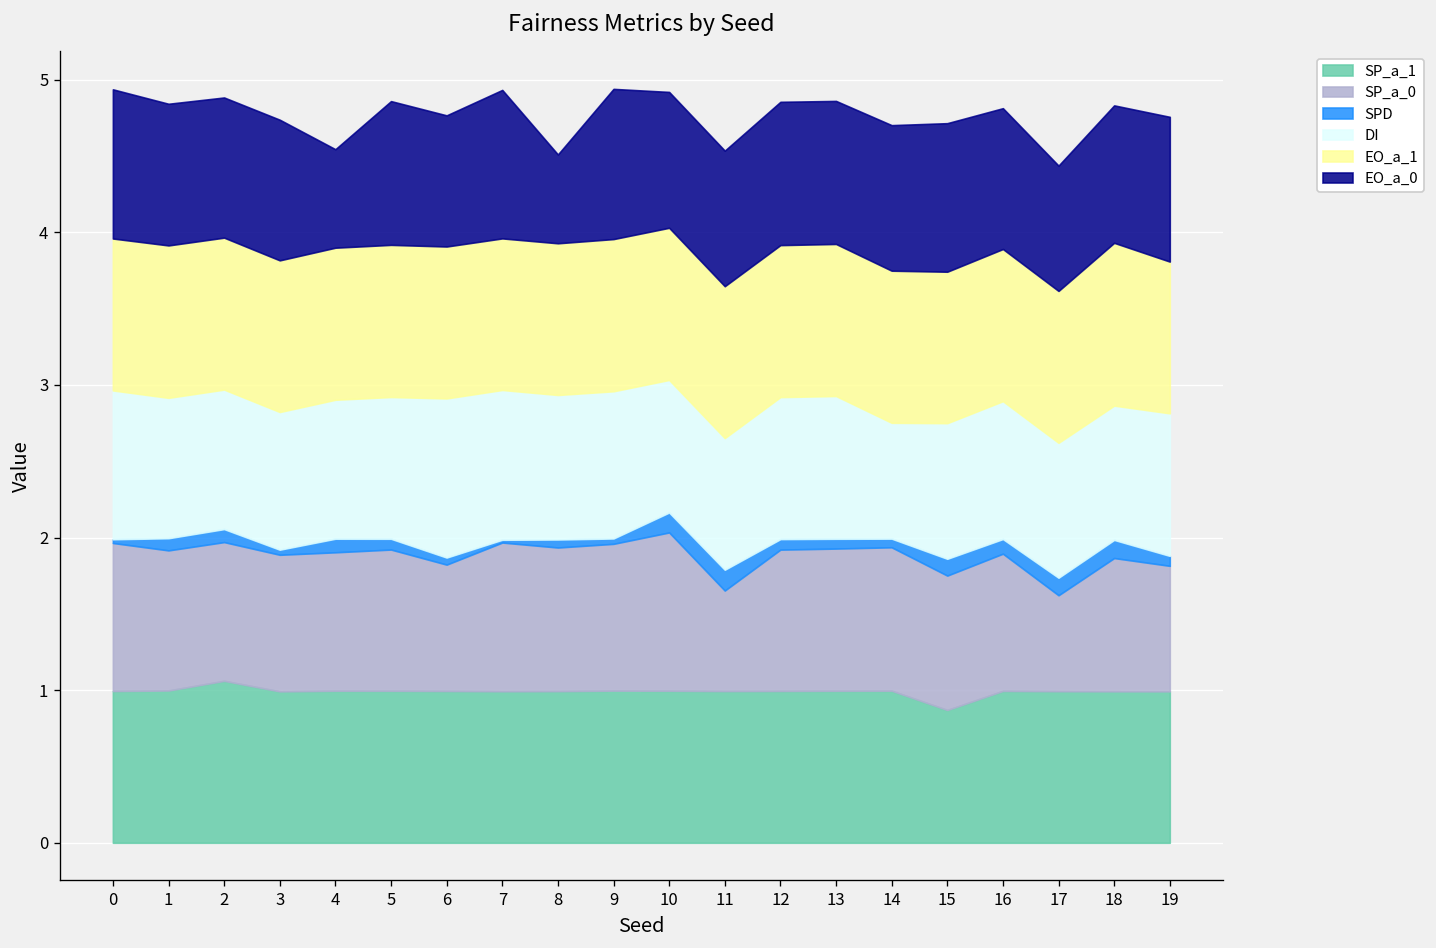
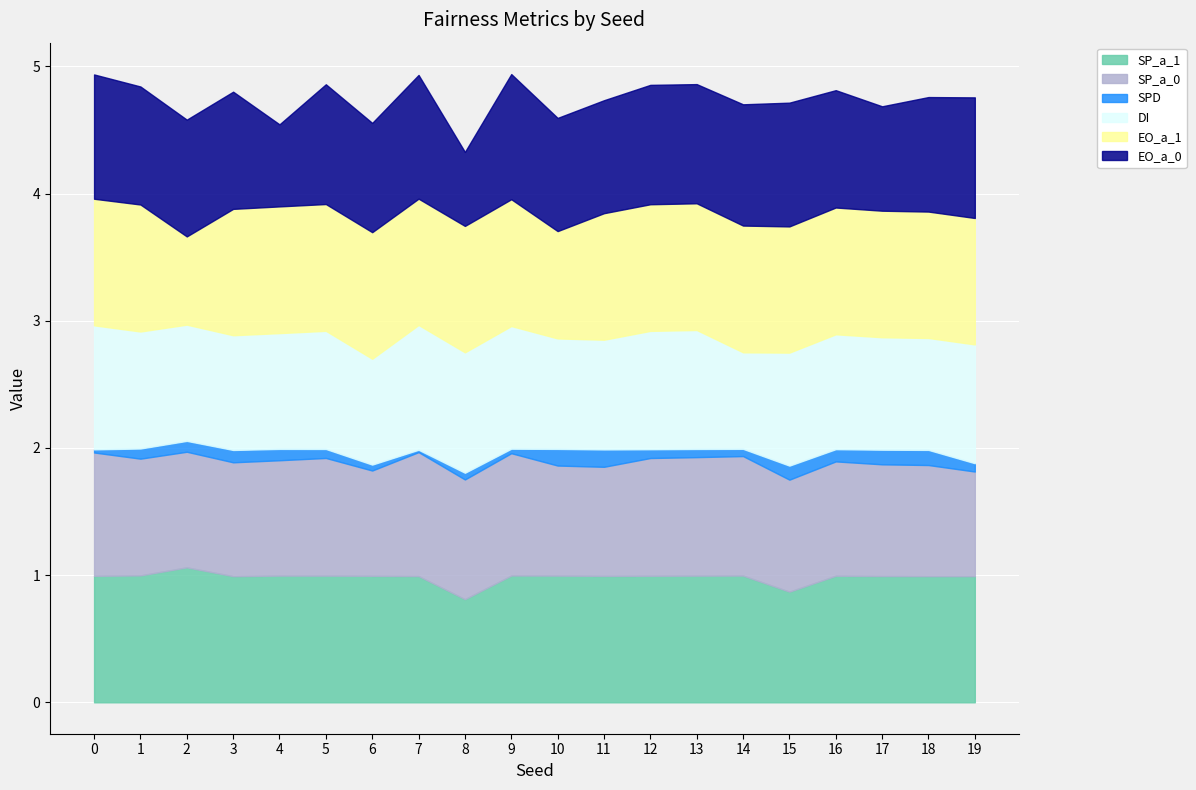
EO_a_1, 2: 1.00 -> 0.69
SPD, 3: 0.03 -> 0.10
DI, 6: 1.04 -> 0.83
SP_a_1, 8: 0.99 -> 0.81
SP_a_0, 10: 1.04 -> 0.87
EO_a_1, 10: 1.00 -> 0.84
SP_a_0, 11: 0.66 -> 0.86
SP_a_0, 17: 0.63 -> 0.88
EO_a_1, 18: 1.07 -> 0.99
